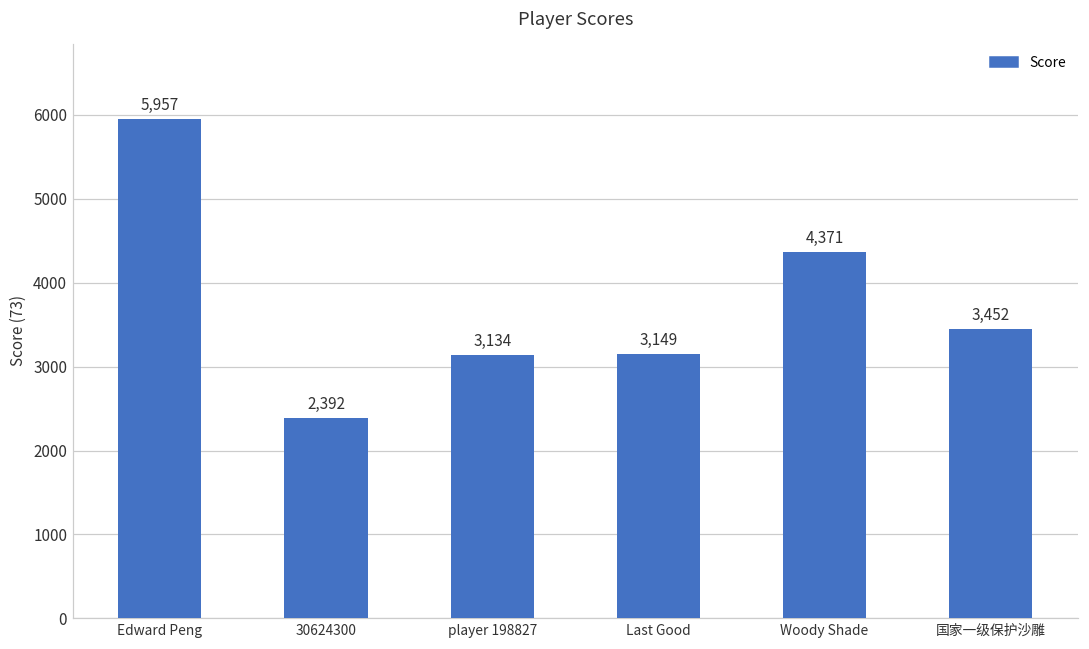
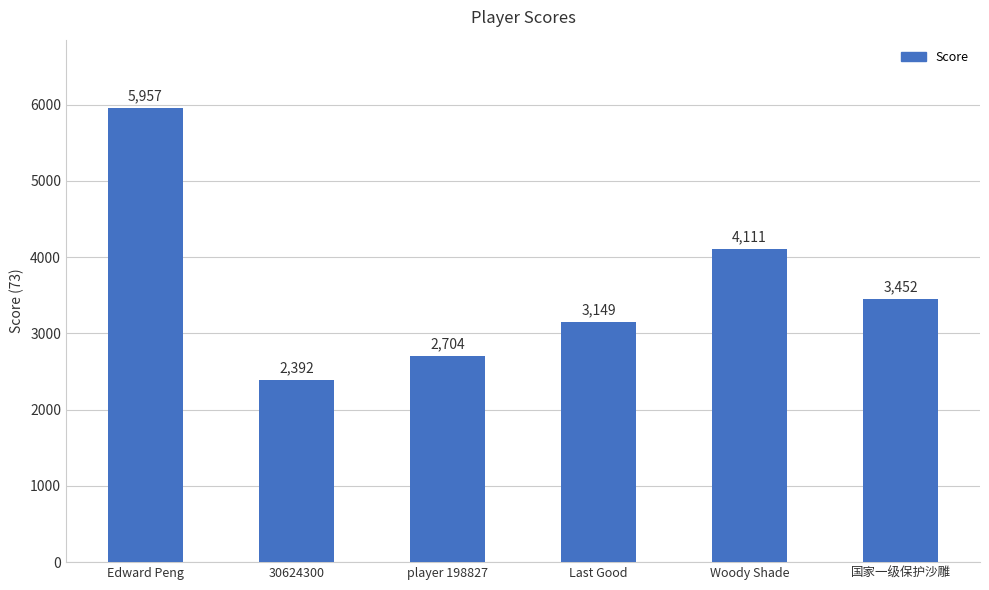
player 198827: 3,134 -> 2,704
Woody Shade: 4,371 -> 4,111
